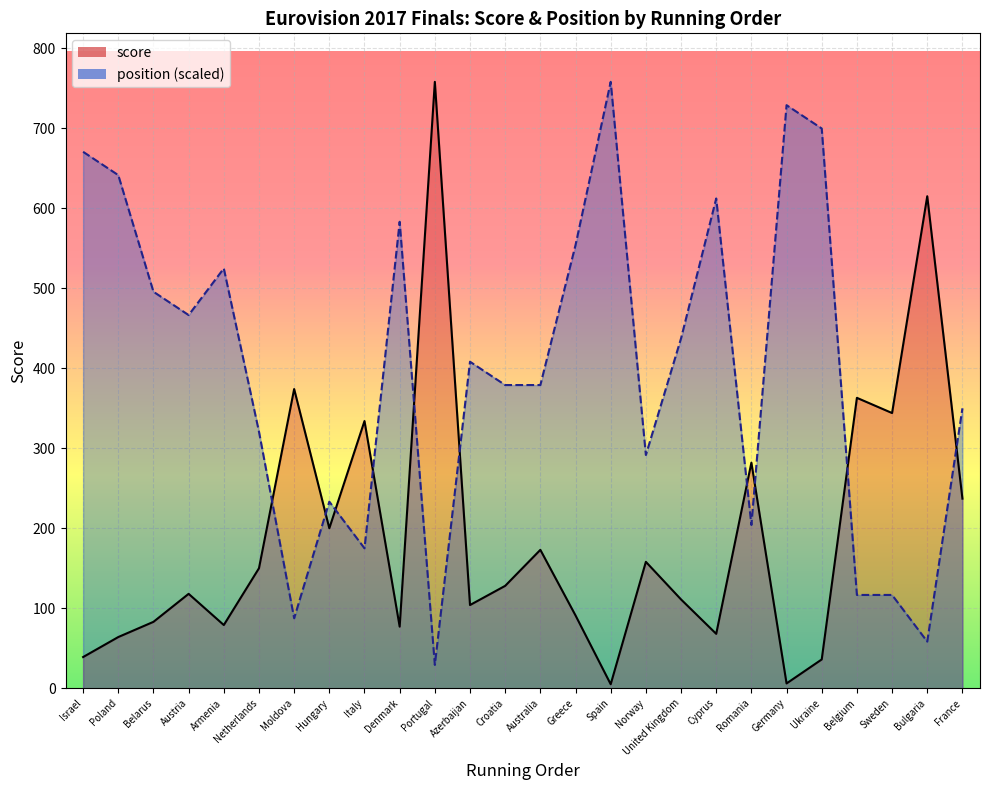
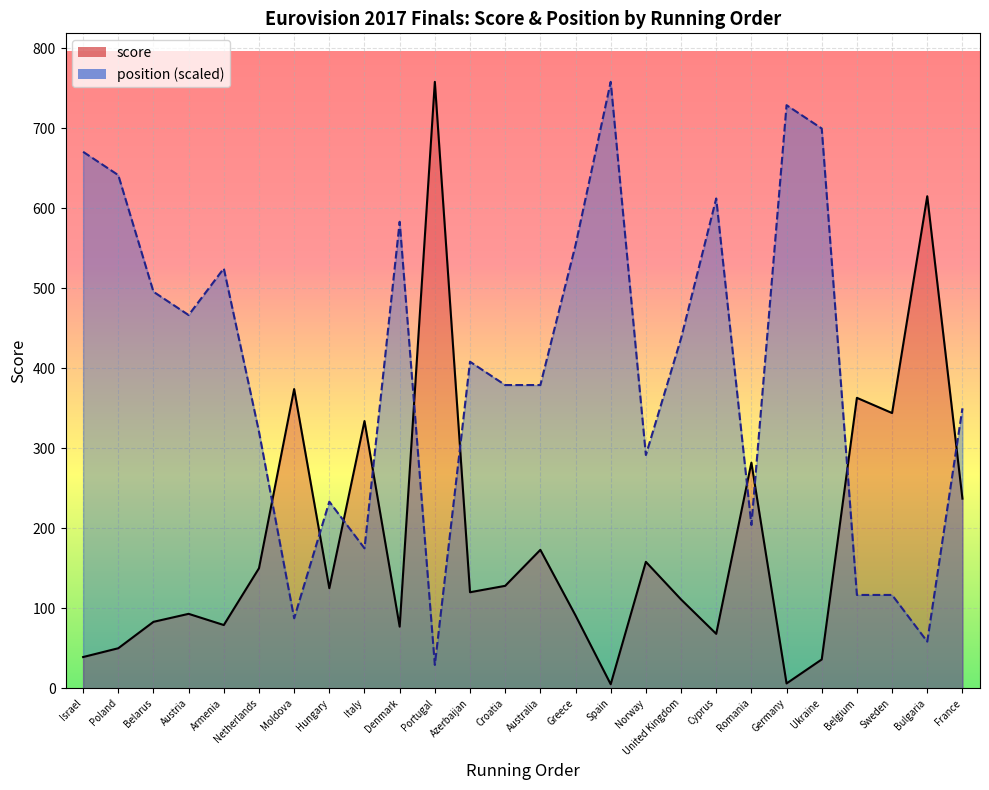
score, Poland: 60 -> 50
score, Austria: 120 -> 90
score, Hungary: 200 -> 130
score, Azerbaijan: 100 -> 120
